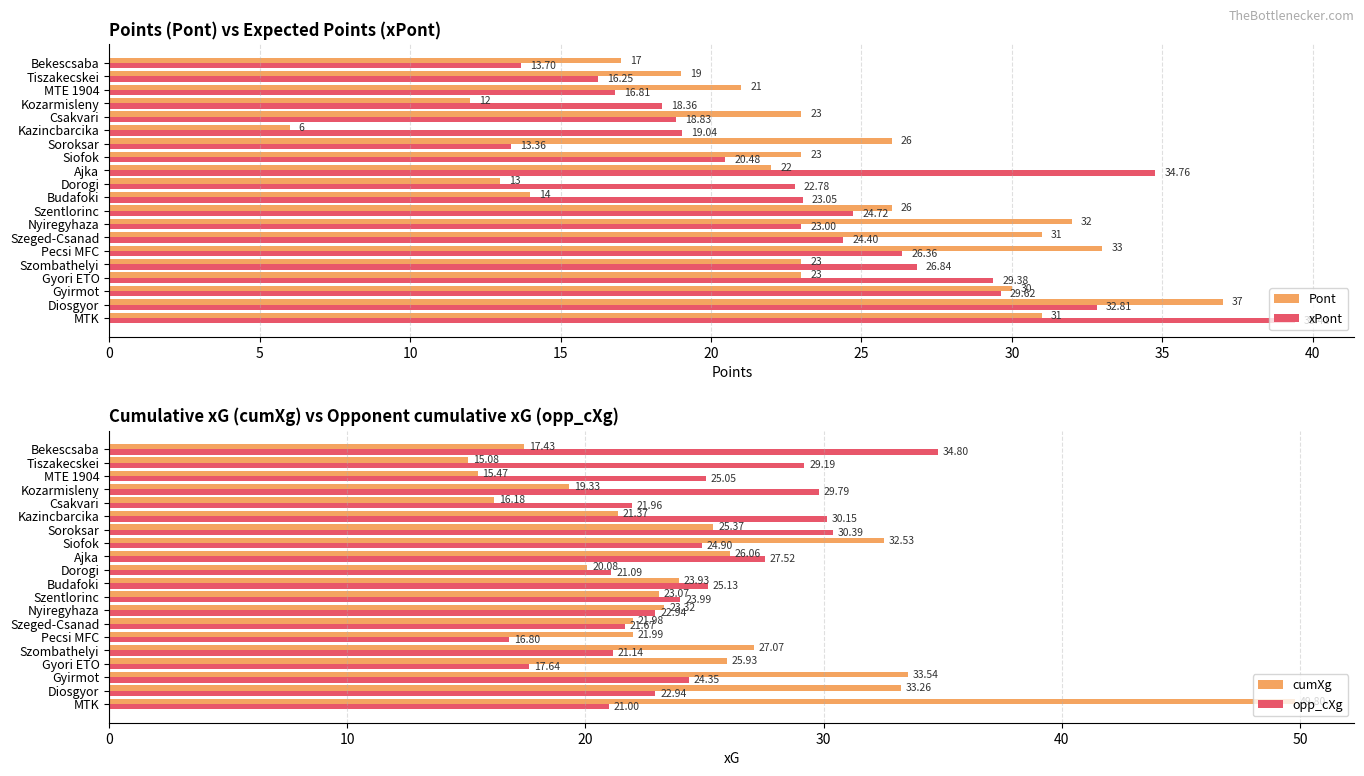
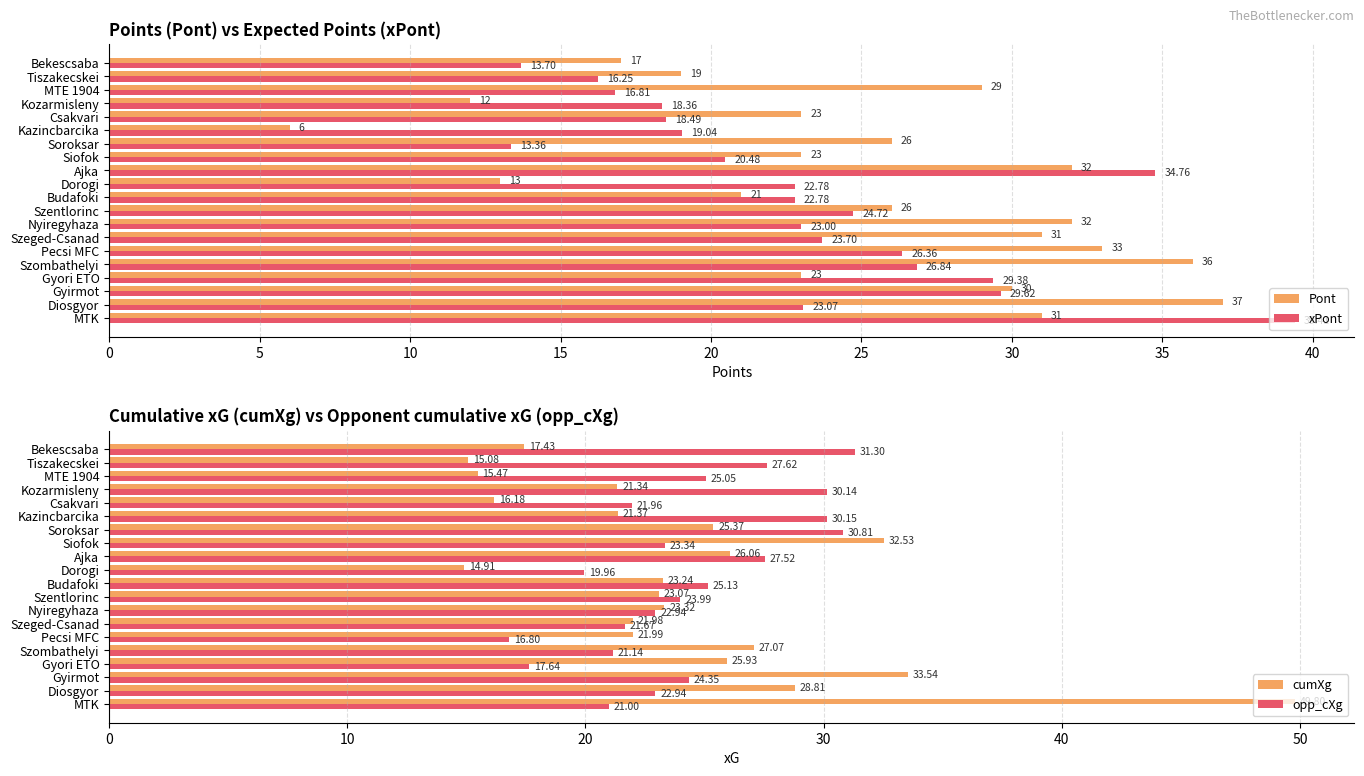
Points (Pont) vs Expected Points (xPont), Pont, MTE 1904: 21 -> 29
Points (Pont) vs Expected Points (xPont), xPont, Csakvari: 18.83 -> 18.49
Points (Pont) vs Expected Points (xPont), Pont, Ajka: 22 -> 32
Points (Pont) vs Expected Points (xPont), Pont, Budafoki: 14 -> 21
Points (Pont) vs Expected Points (xPont), xPont, Budafoki: 23.05 -> 22.78
Points (Pont) vs Expected Points (xPont), xPont, Szeged-Csanad: 24.40 -> 23.70
Points (Pont) vs Expected Points (xPont), Pont, Szombathelyi: 23 -> 36
Points (Pont) vs Expected Points (xPont), xPont, Diosgyor: 32.81 -> 23.07
Cumulative xG (cumXg) vs Opponent cumulative xG (opp_cXg), opp_cXg, Bekescsaba: 34.80 -> 31.30
Cumulative xG (cumXg) vs Opponent cumulative xG (opp_cXg), opp_cXg, Tiszakecskei: 29.19 -> 27.62
Cumulative xG (cumXg) vs Opponent cumulative xG (opp_cXg), cumXg, Kozarmisleny: 19.33 -> 21.34
Cumulative xG (cumXg) vs Opponent cumulative xG (opp_cXg), opp_cXg, Kozarmisleny: 29.79 -> 30.14
Cumulative xG (cumXg) vs Opponent cumulative xG (opp_cXg), opp_cXg, Soroksar: 30.39 -> 30.81
Cumulative xG (cumXg) vs Opponent cumulative xG (opp_cXg), opp_cXg, Siofok: 24.90 -> 23.34
Cumulative xG (cumXg) vs Opponent cumulative xG (opp_cXg), cumXg, Dorogi: 20.08 -> 14.91
Cumulative xG (cumXg) vs Opponent cumulative xG (opp_cXg), opp_cXg, Dorogi: 21.09 -> 19.96
Cumulative xG (cumXg) vs Opponent cumulative xG (opp_cXg), cumXg, Budafoki: 23.93 -> 23.24
Cumulative xG (cumXg) vs Opponent cumulative xG (opp_cXg), cumXg, Diosgyor: 33.26 -> 28.81
